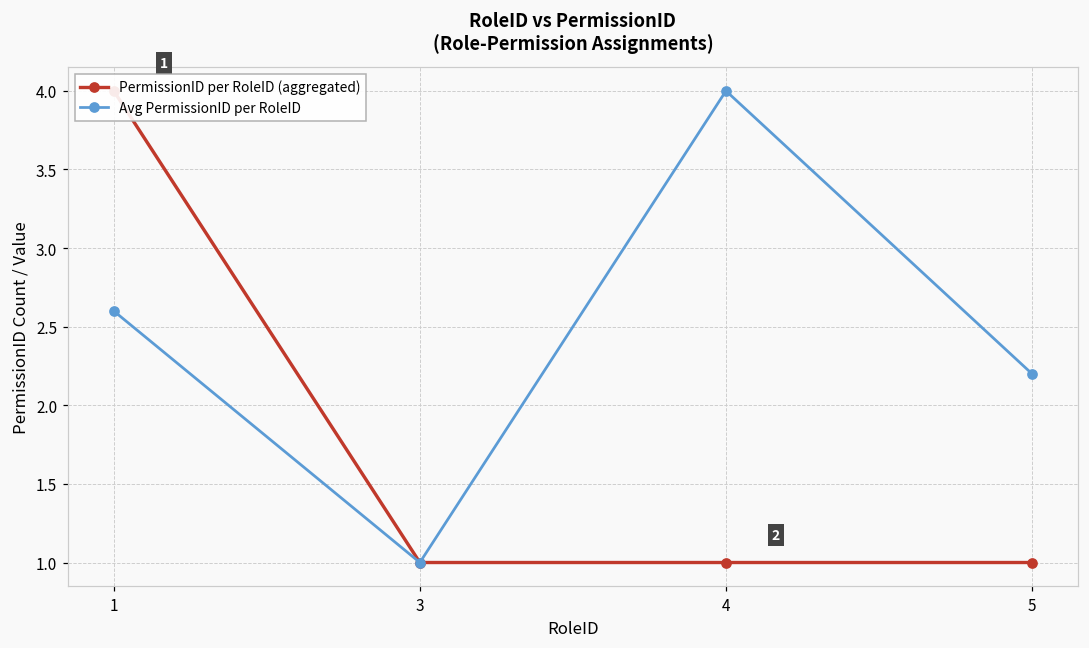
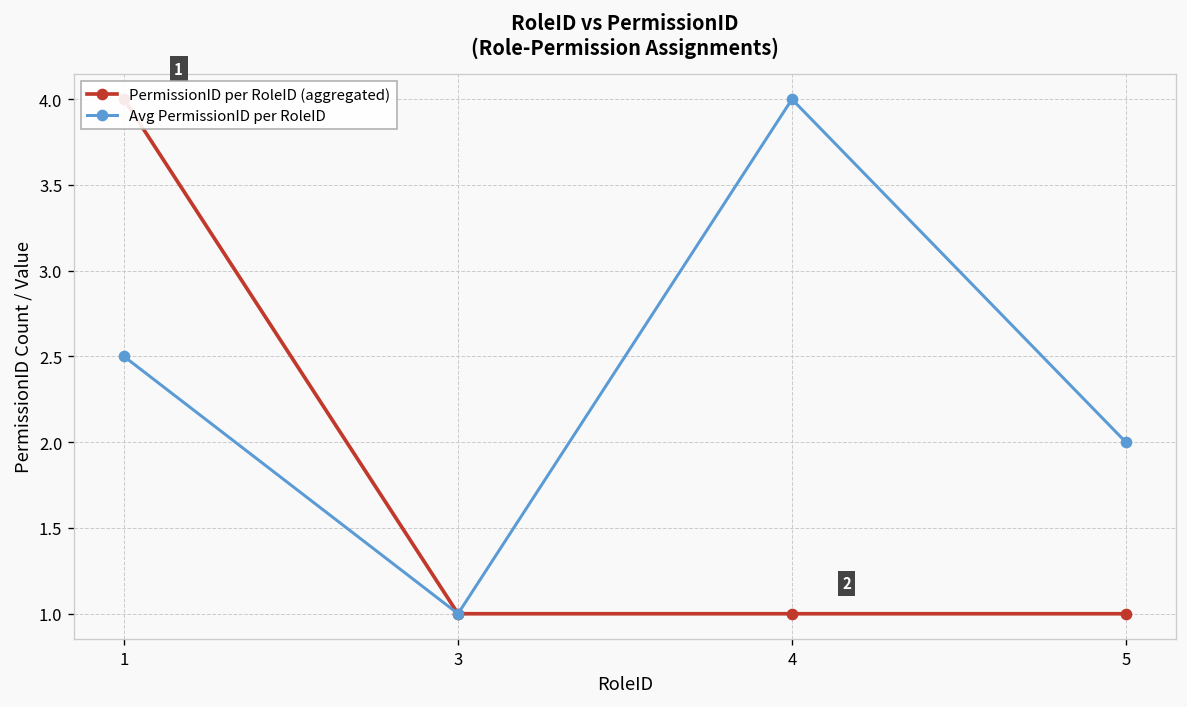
Avg PermissionID per RoleID, 1: 2.6 -> 2.5
Avg PermissionID per RoleID, 5: 2.2 -> 2.0
